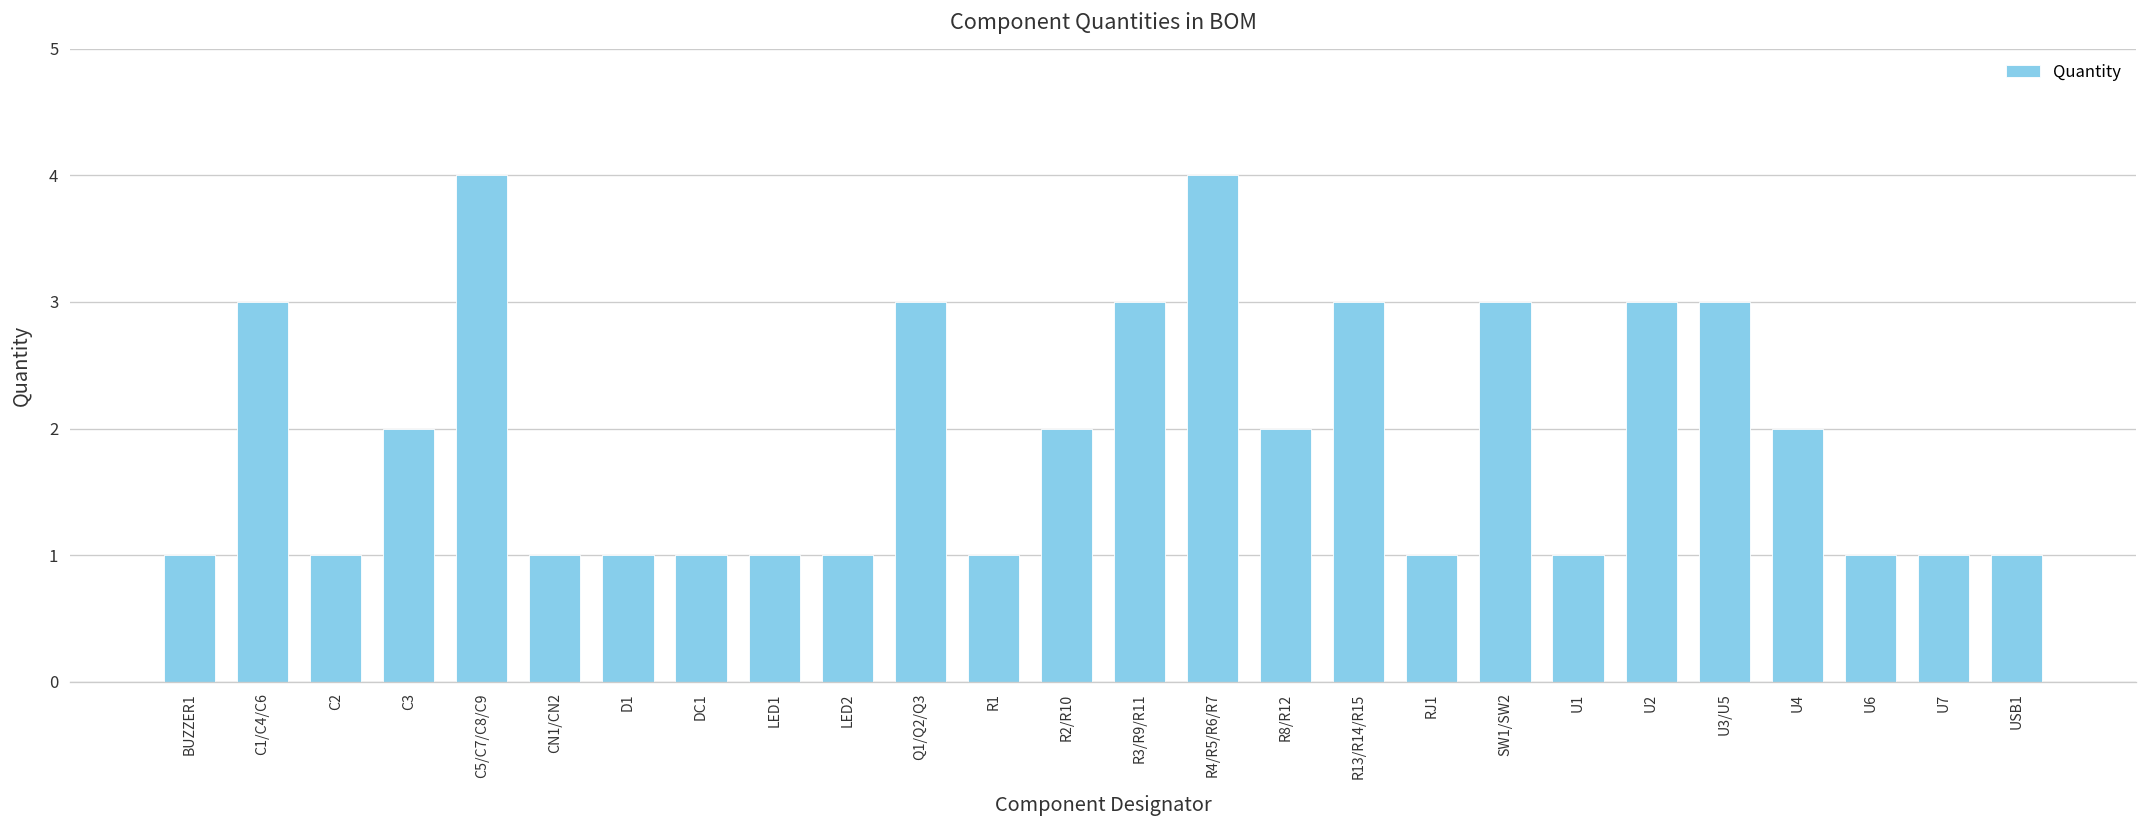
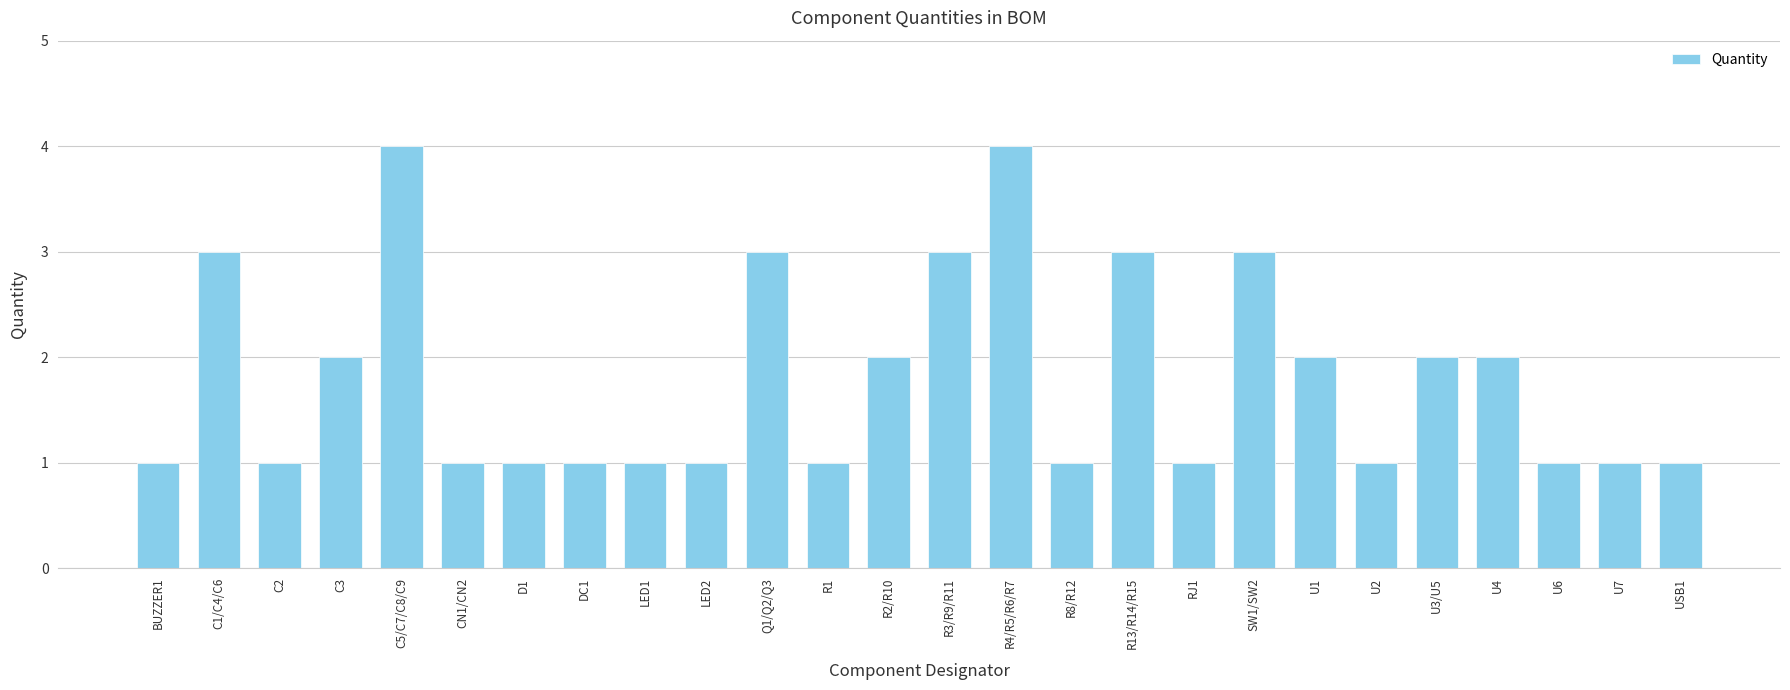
R8/R12: 2 -> 1
U1: 1 -> 2
U2: 3 -> 1
U3/U5: 3 -> 2
